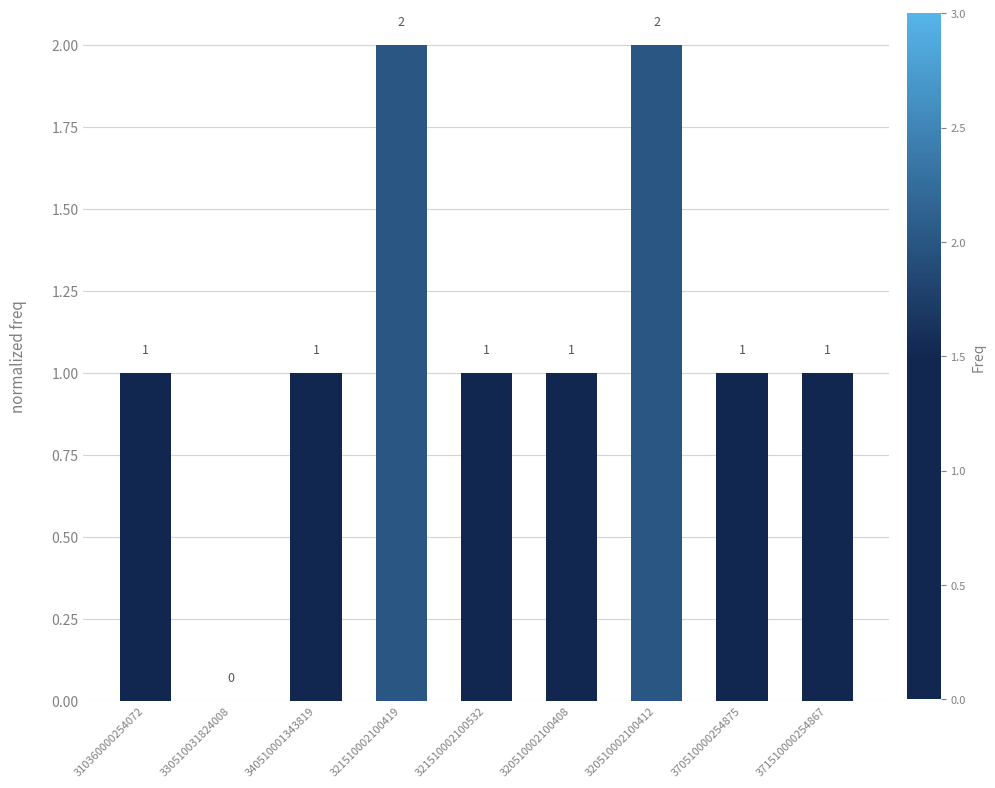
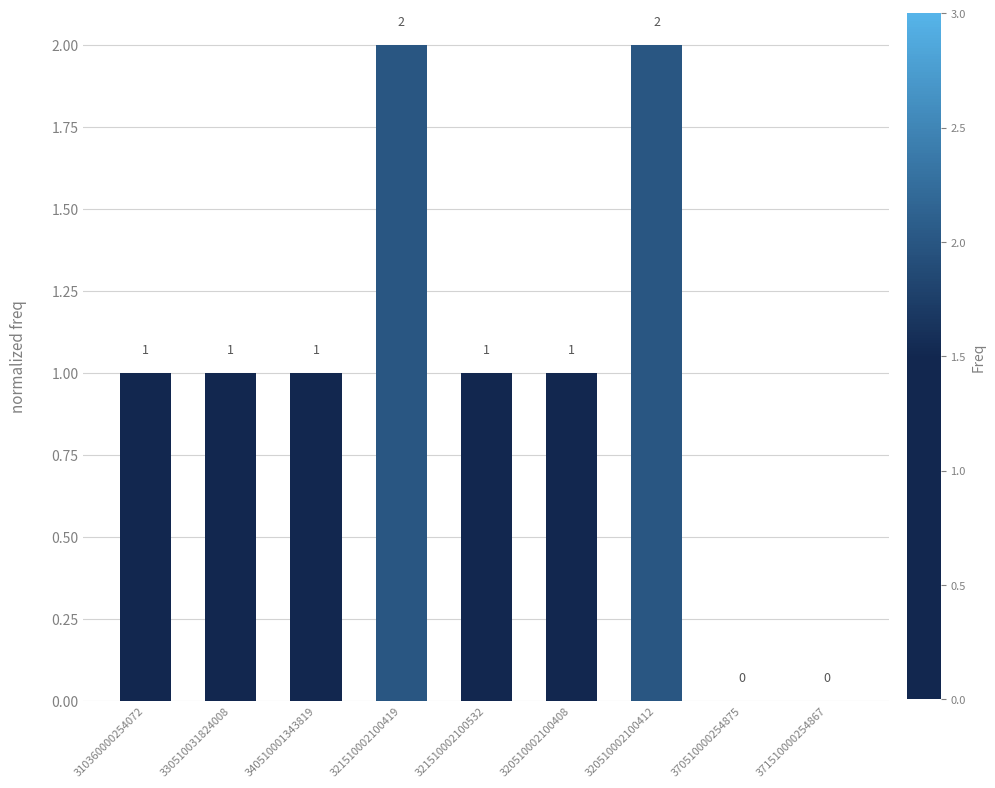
330510031824008: 0 -> 1
370510000254875: 1 -> 0
371510000254867: 1 -> 0
